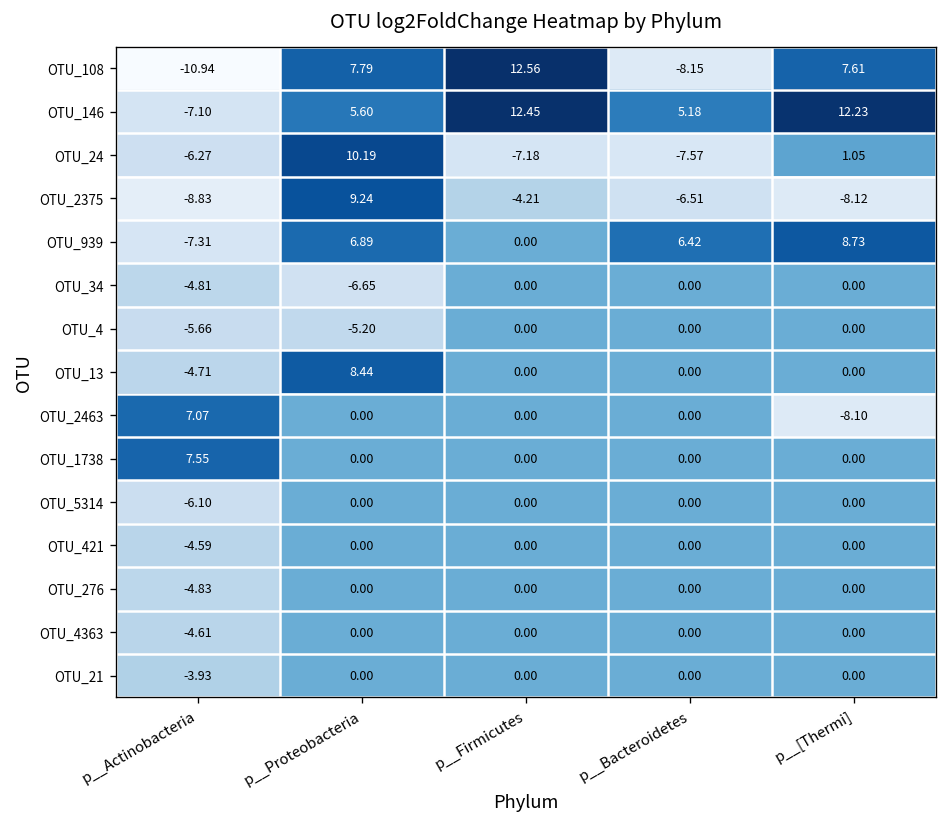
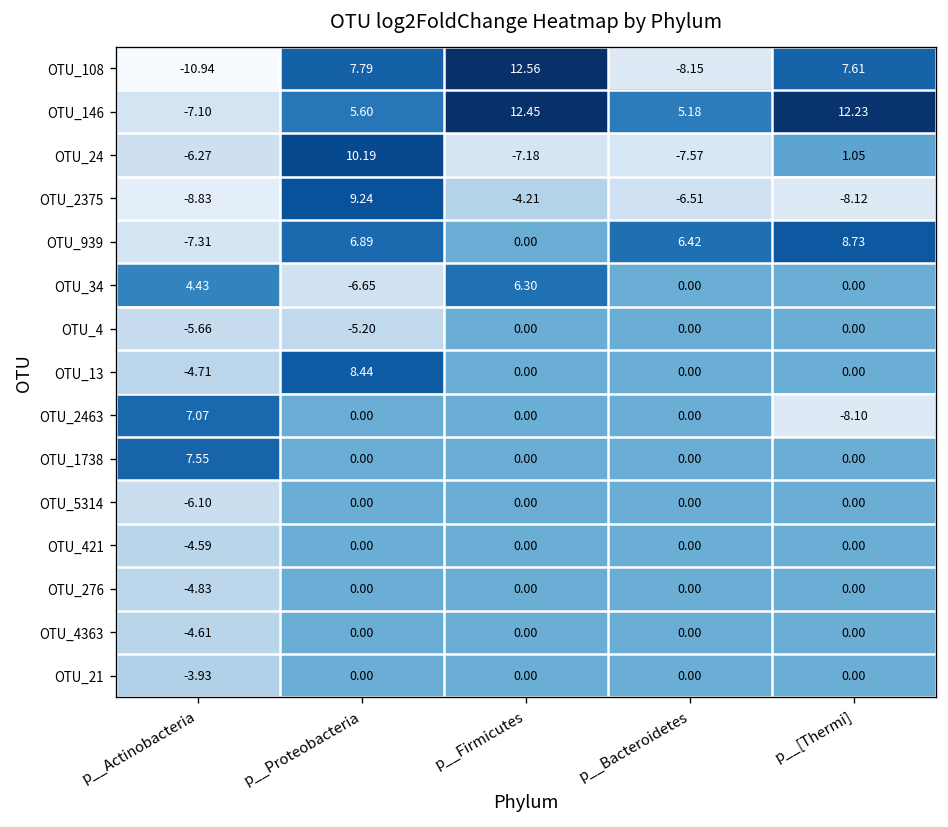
OTU_34, p__Actinobacteria: -4.81 -> 4.43
OTU_34, p__Firmicutes: 0.00 -> 6.30
